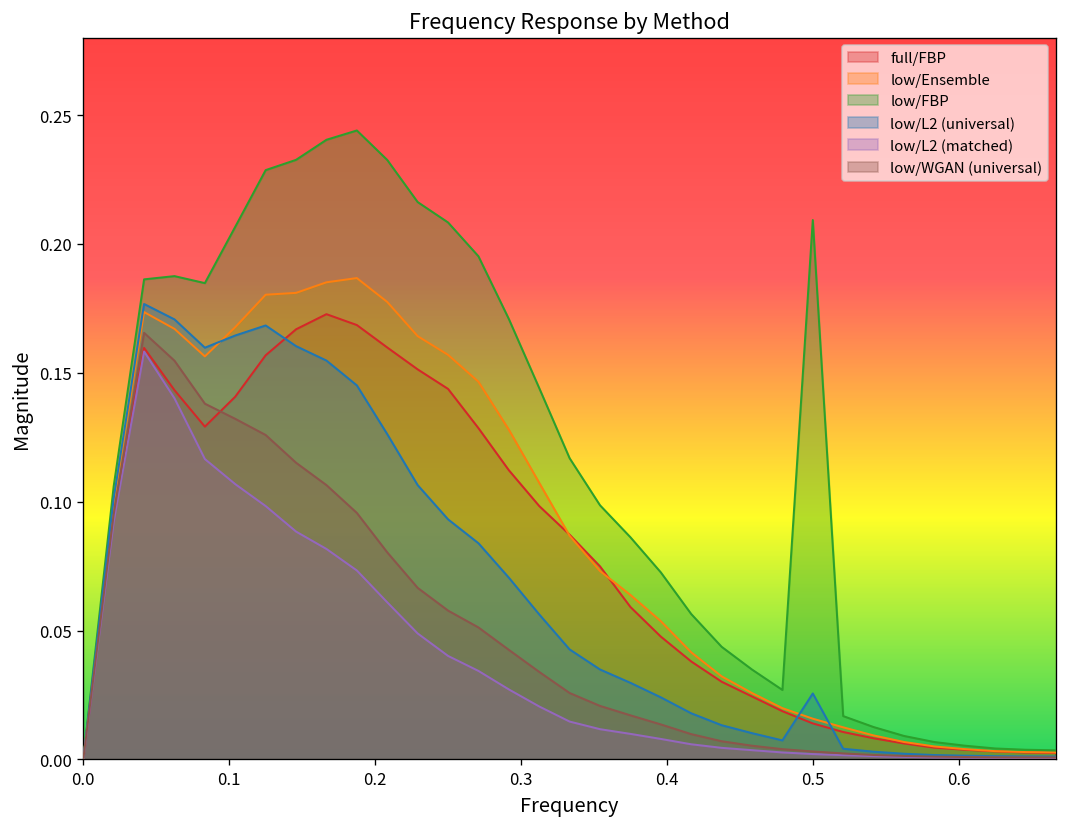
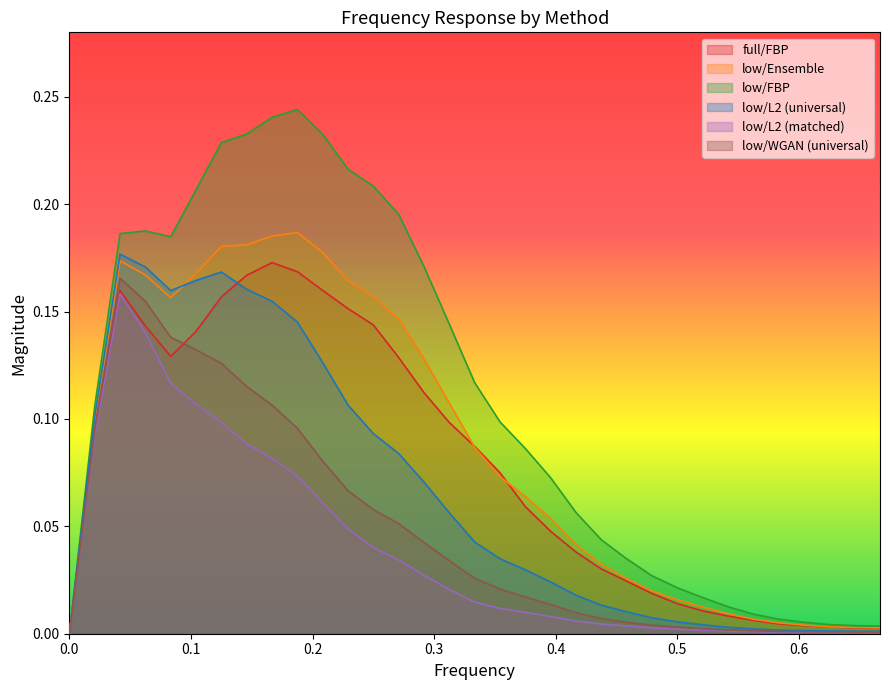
low/FBP, 0.5: 0.209 -> 0.021
low/L2 (universal), 0.5: 0.026 -> 0.006
